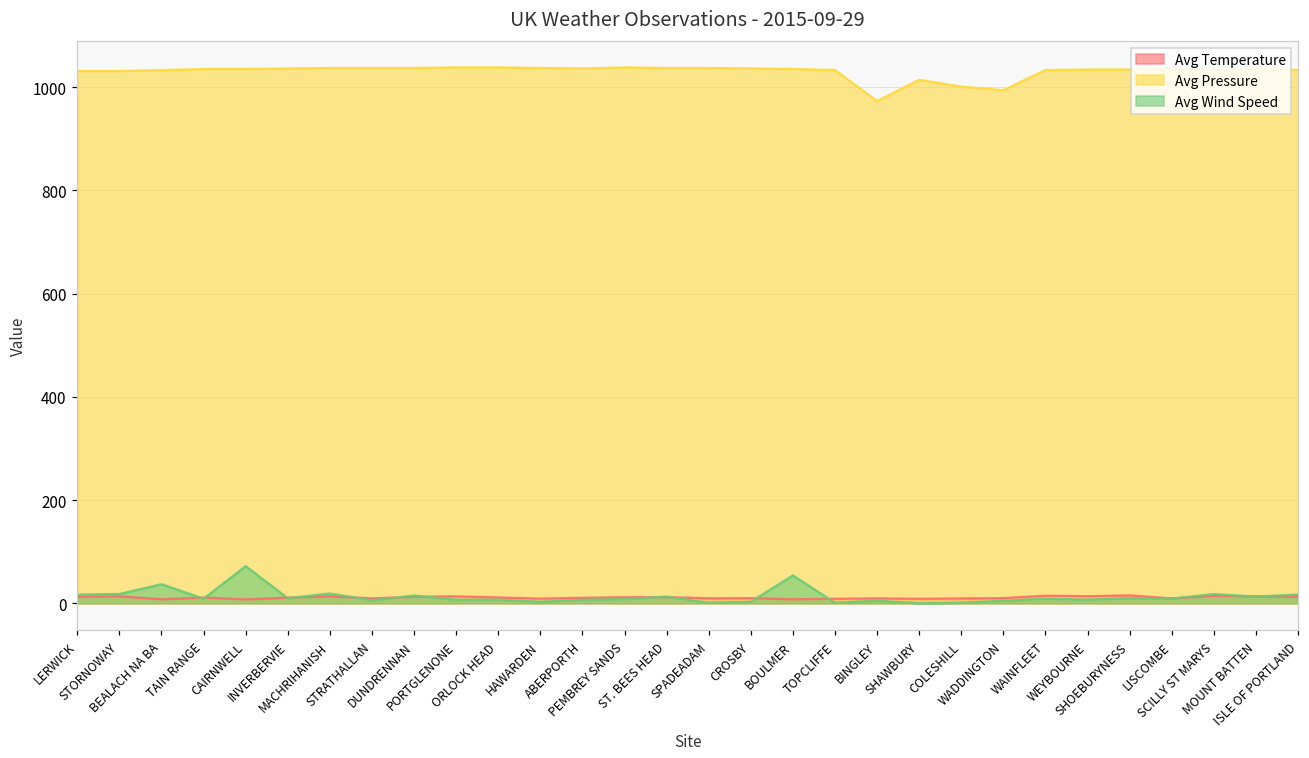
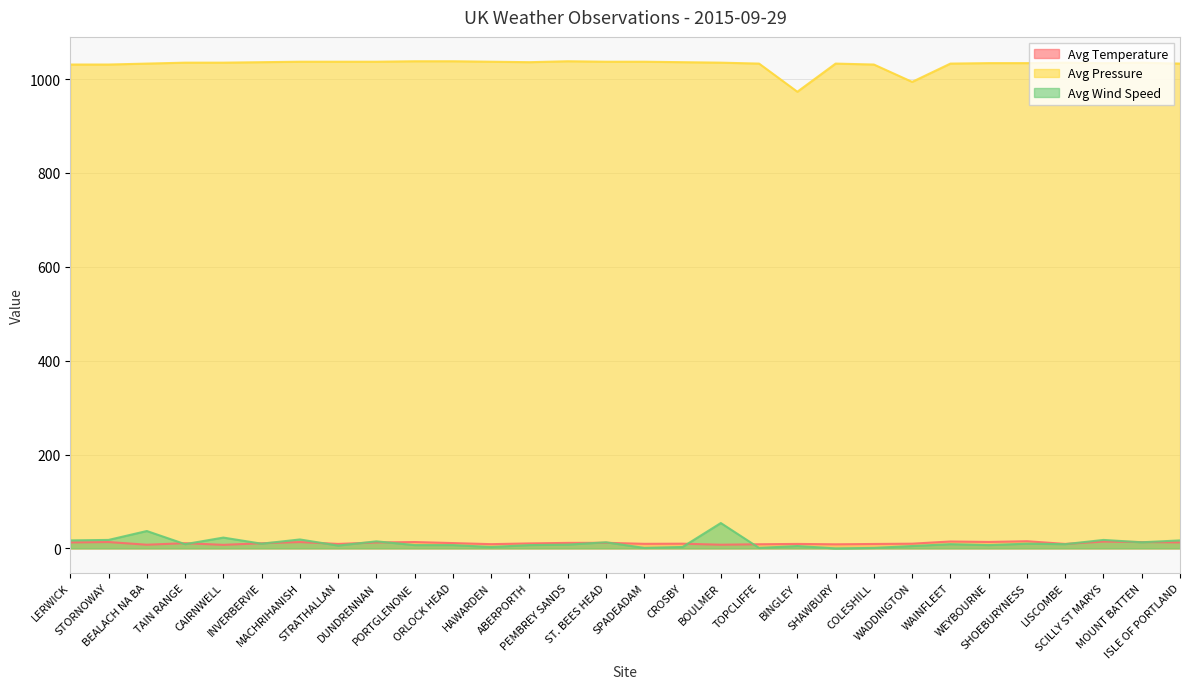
Avg Wind Speed, CAIRNWELL: 70 -> 20
Avg Pressure, SHAWBURY: 1010 -> 1030
Avg Pressure, COLESHILL: 1000 -> 1030
